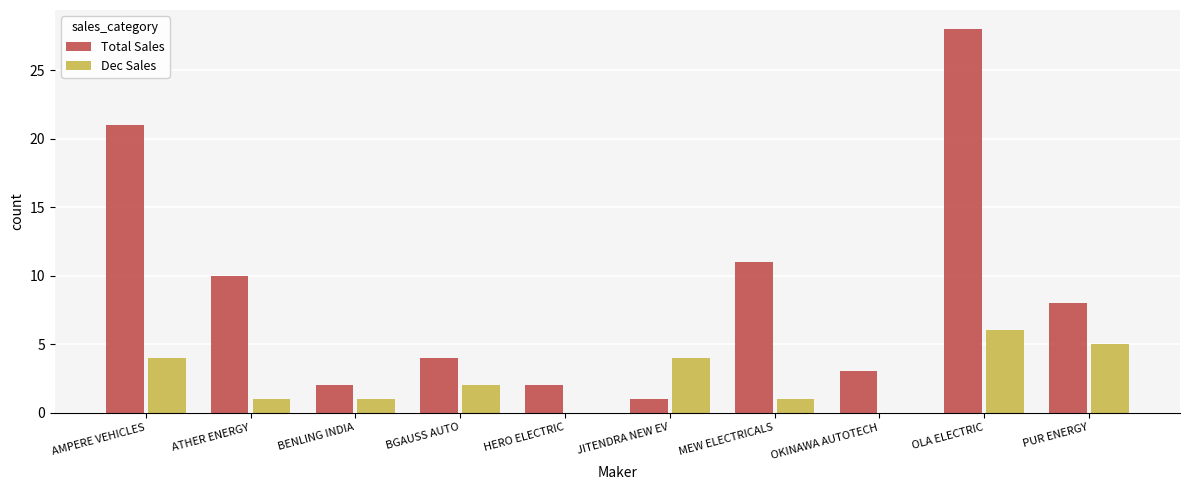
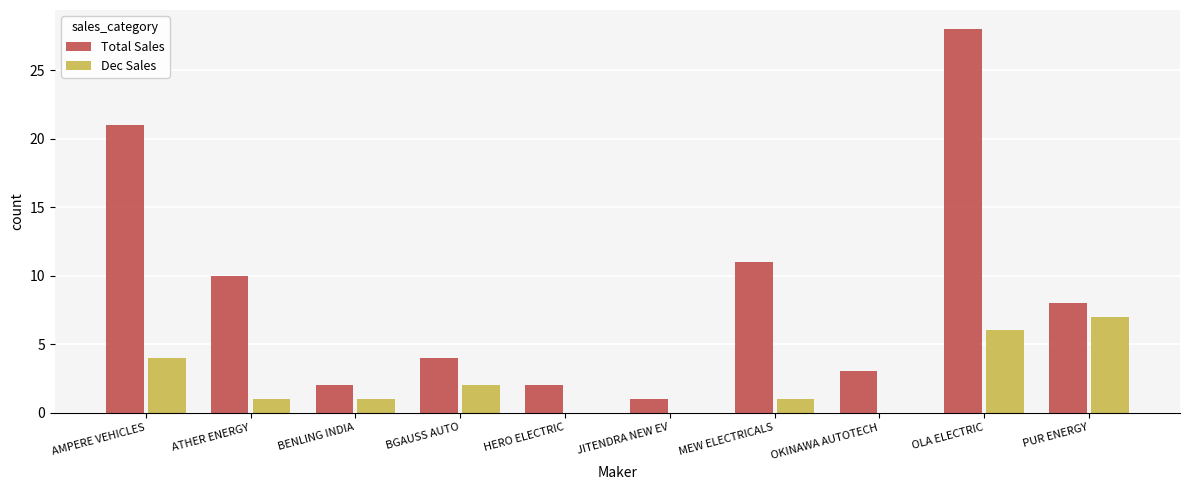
Dec Sales, JITENDRA NEW EV: 4 -> 0
Dec Sales, PUR ENERGY: 5 -> 7
